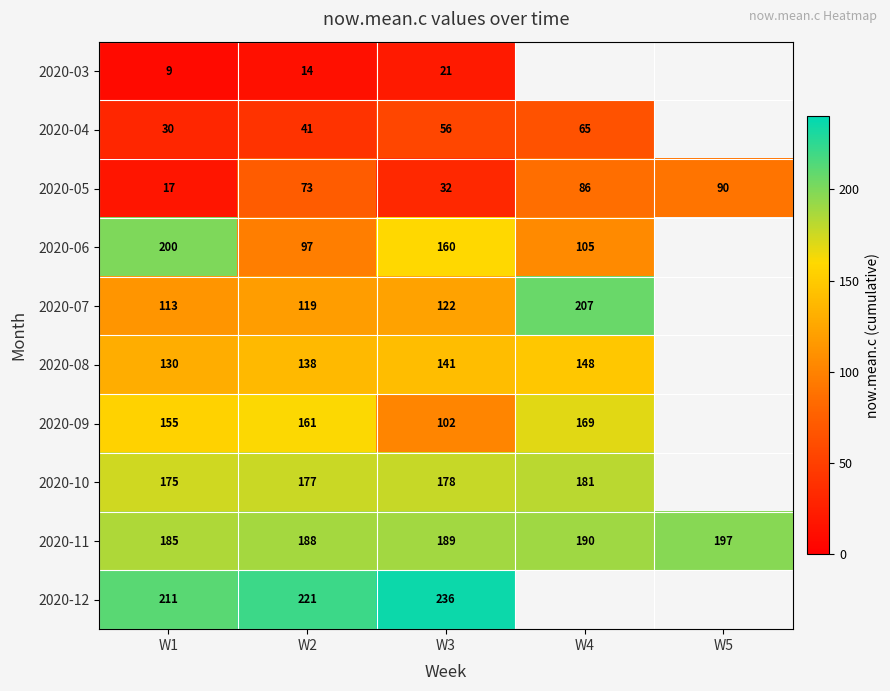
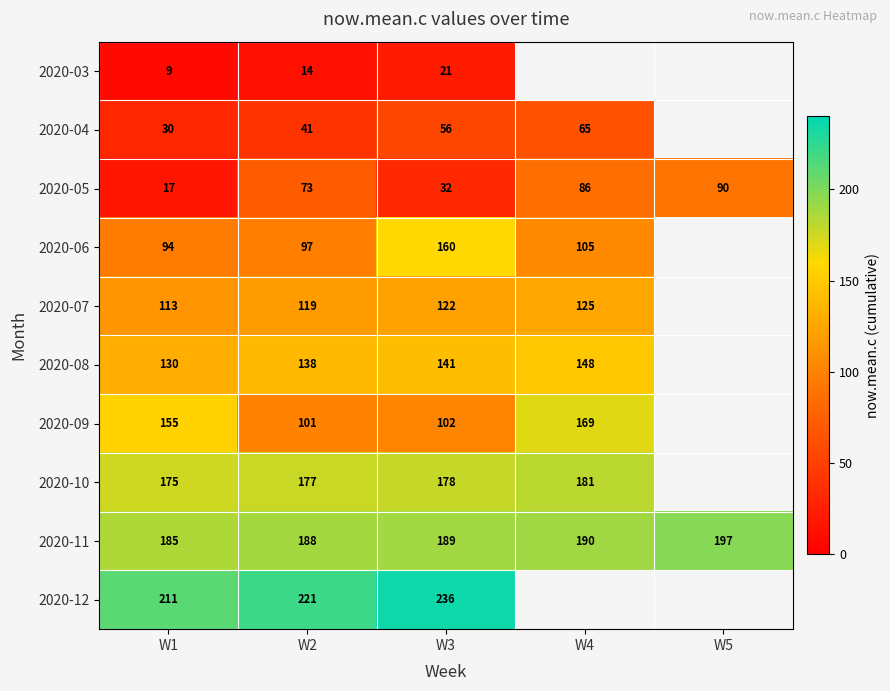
2020-06, W1: 200 -> 94
2020-07, W4: 207 -> 125
2020-09, W2: 161 -> 101
